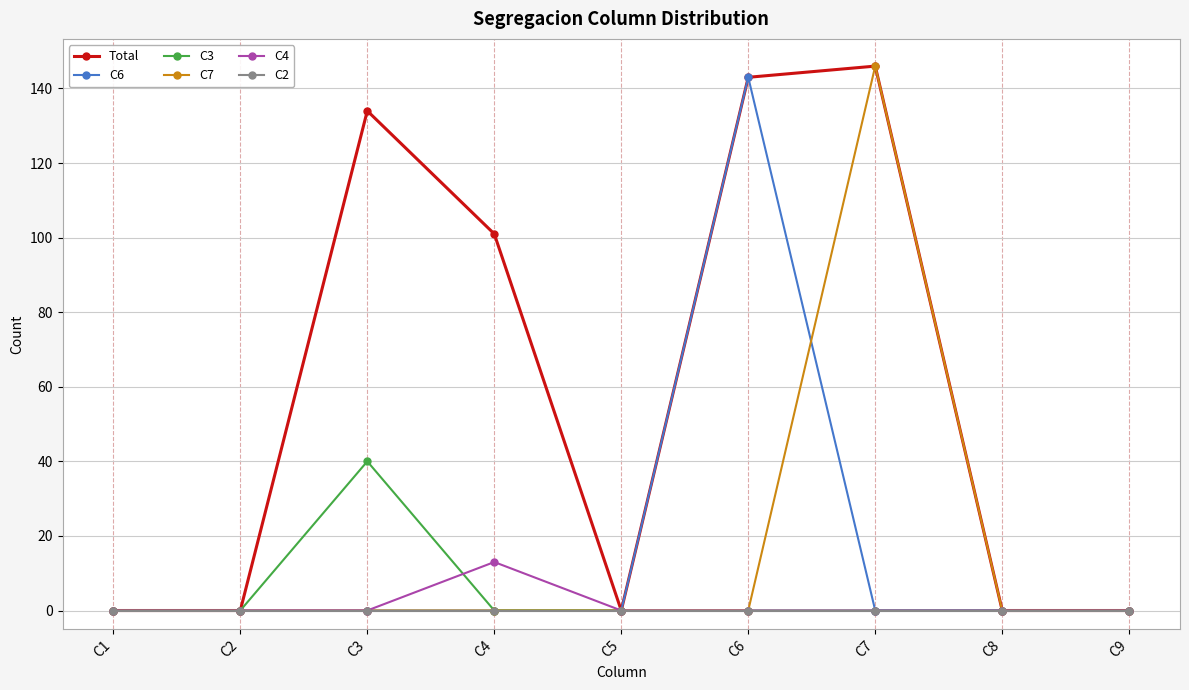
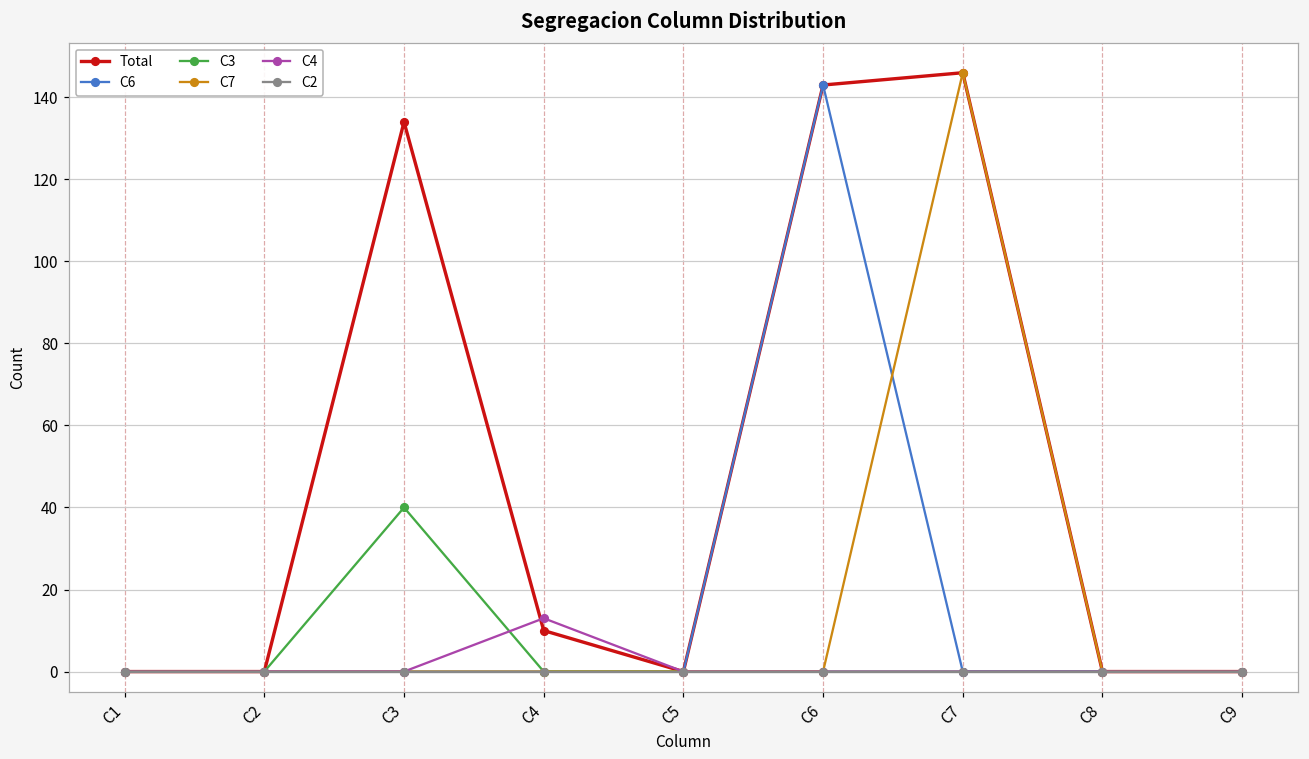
Total, C4: 101 -> 10
